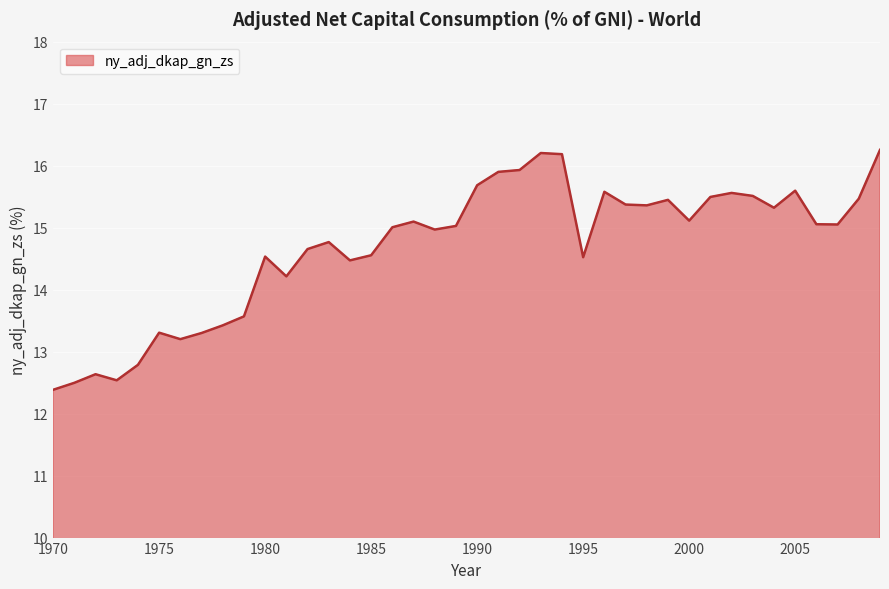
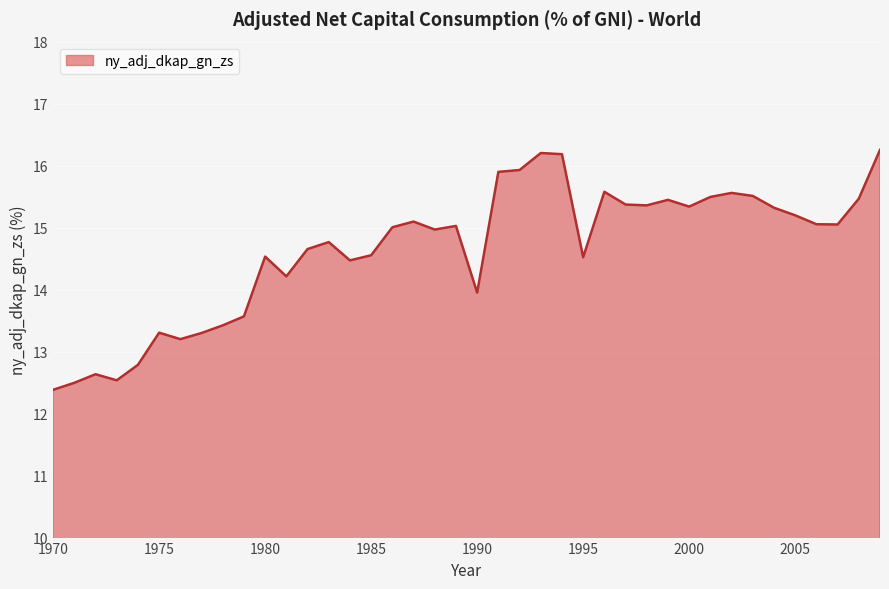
1990: 15.7 -> 14.0
2000: 15.1 -> 15.3
2005: 15.6 -> 15.2
